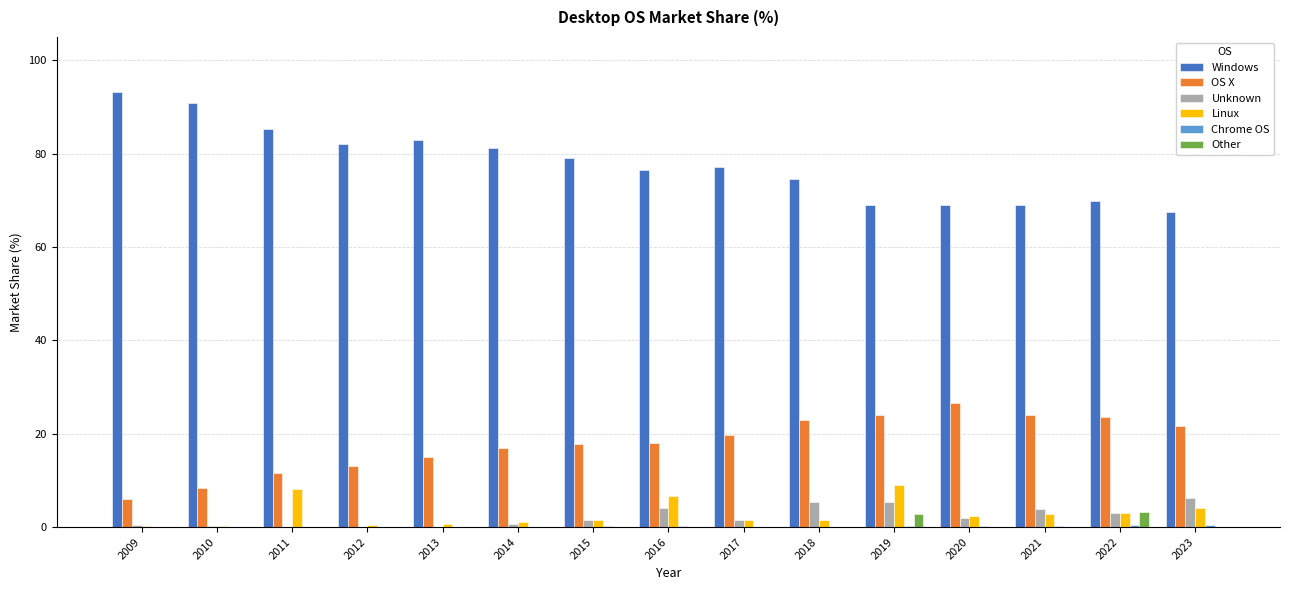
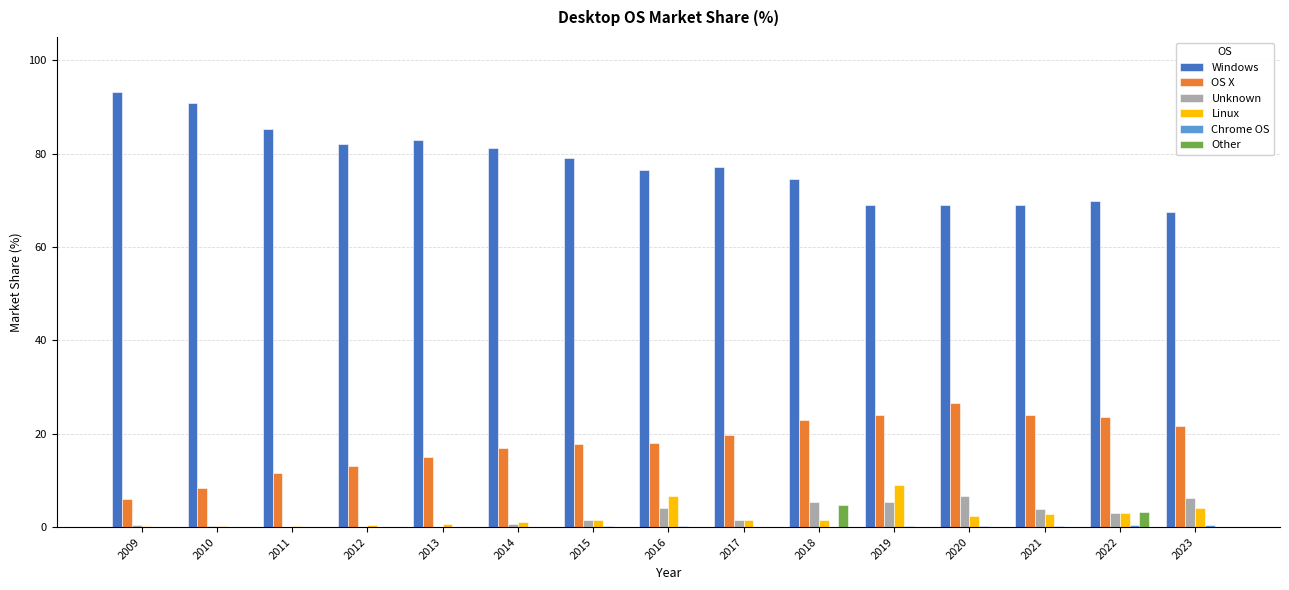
Linux, 2011: 8 -> 0
Other, 2018: 0 -> 5
Other, 2019: 3 -> 0
Unknown, 2020: 2 -> 7
